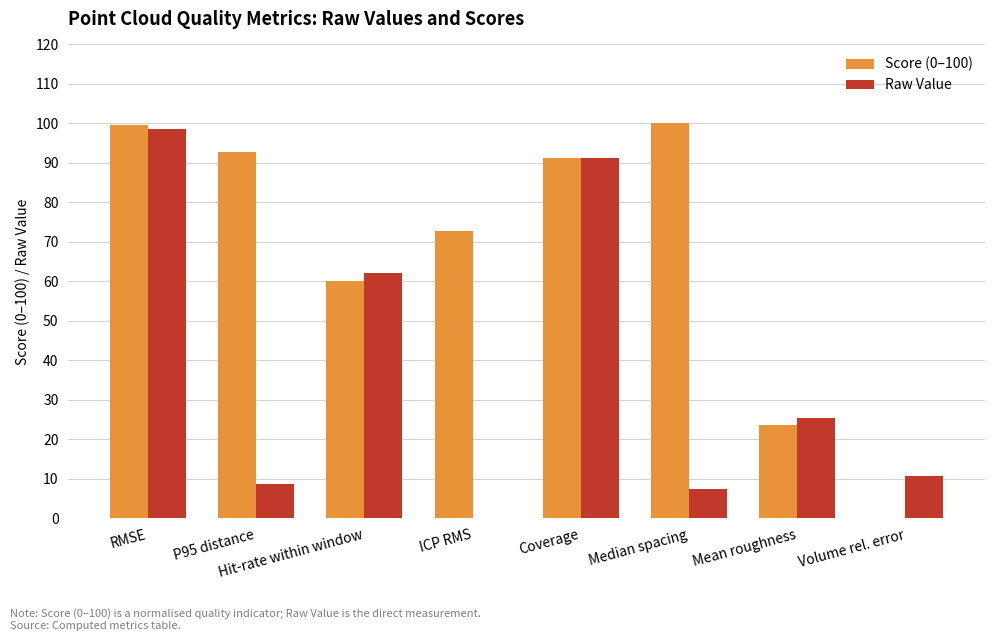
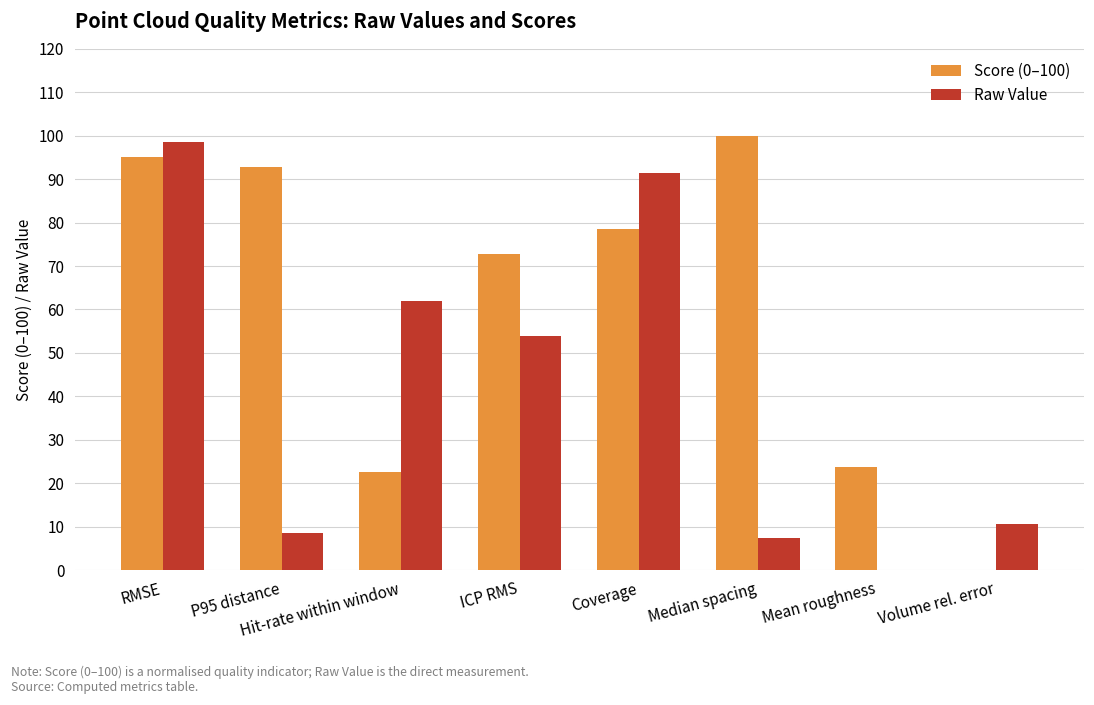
Score (0–100), RMSE: 100 -> 95
Score (0–100), Hit-rate within window: 60 -> 23
Raw Value, ICP RMS: 0 -> 54
Score (0–100), Coverage: 91 -> 79
Raw Value, Mean roughness: 25 -> 0
